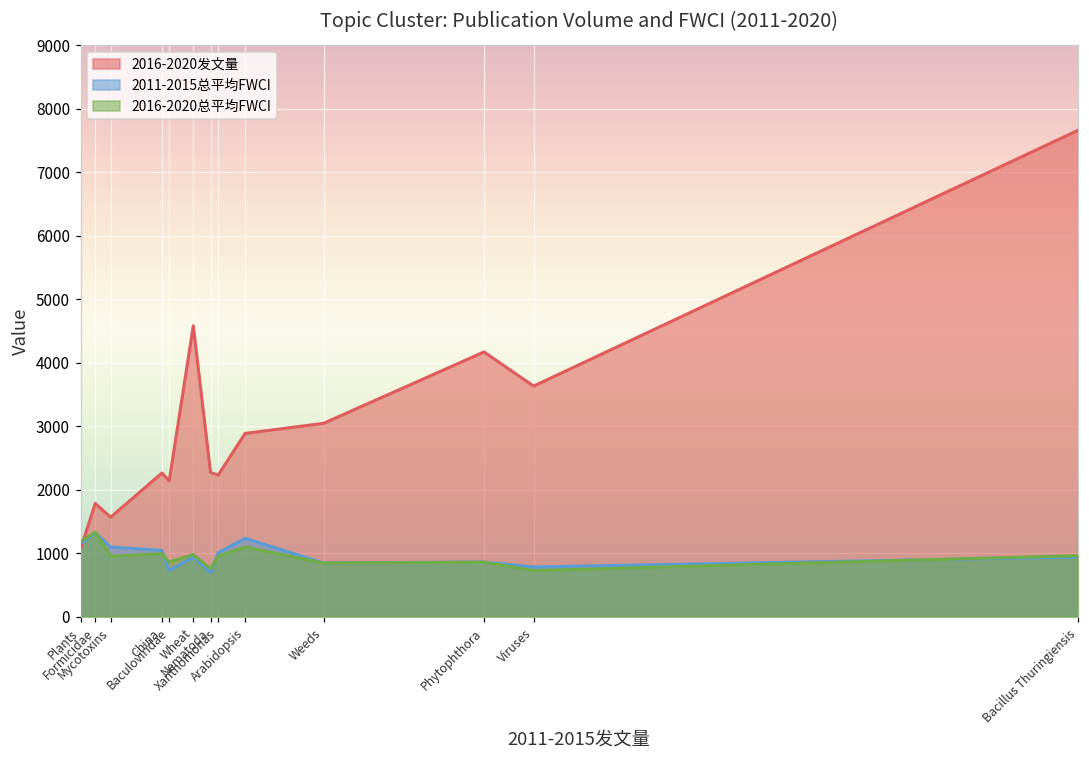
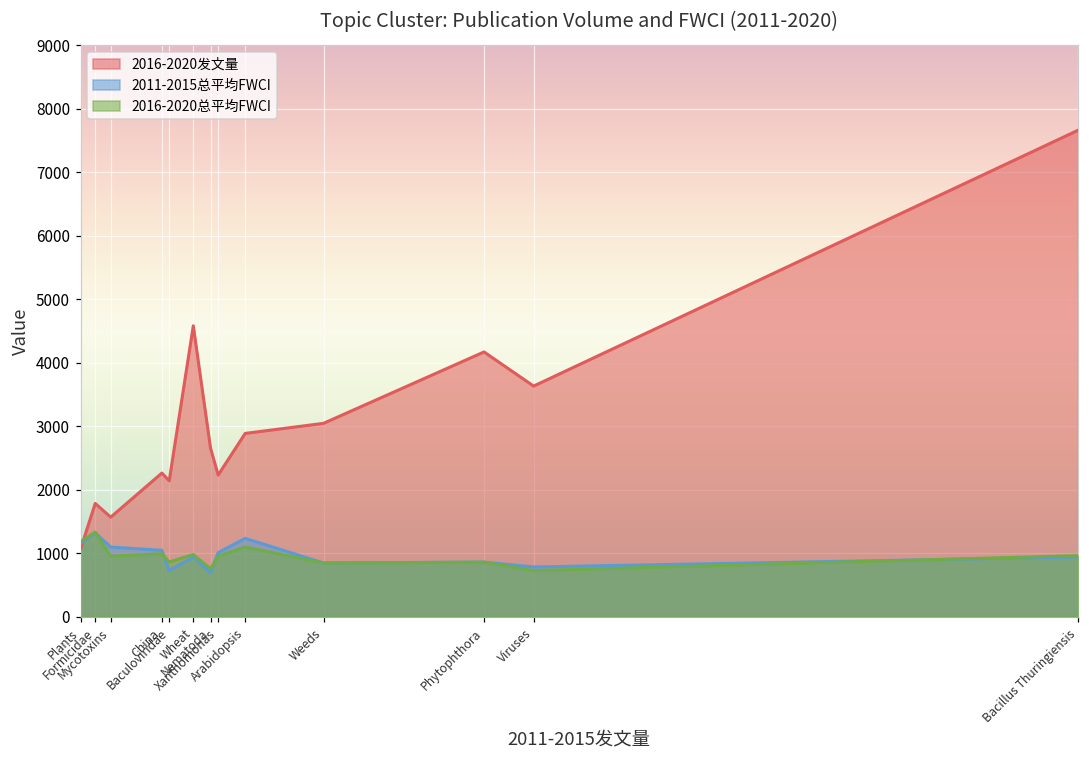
2016-2020发文量, Nematoda: 2300 -> 2700
